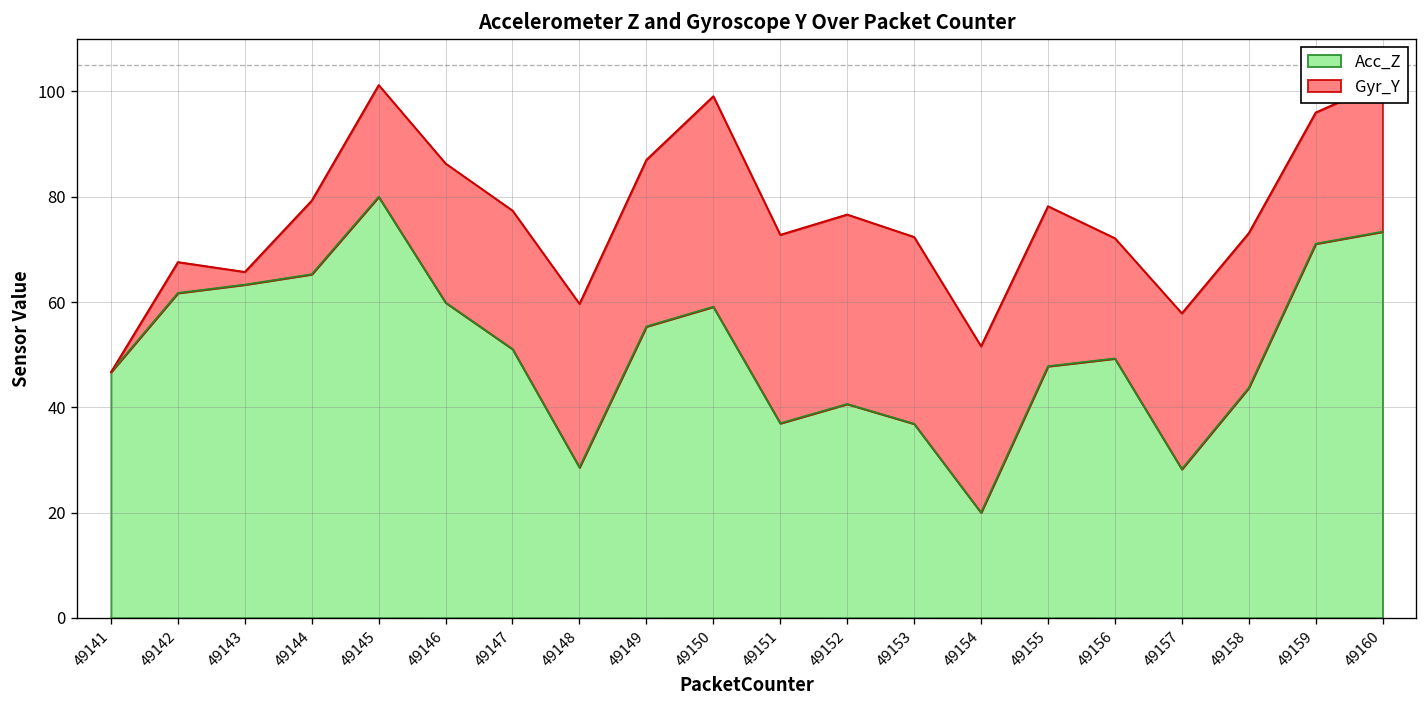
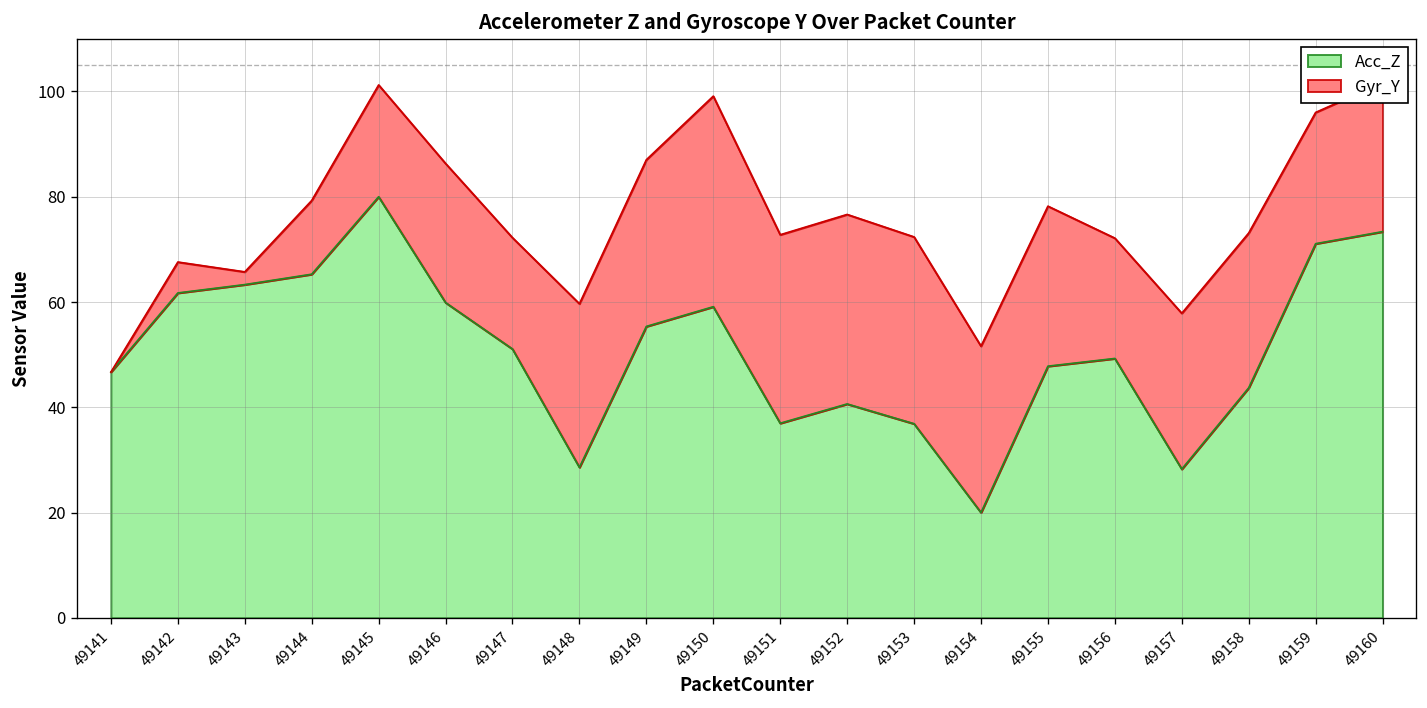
Gyr_Y, 49147: 26 -> 21
